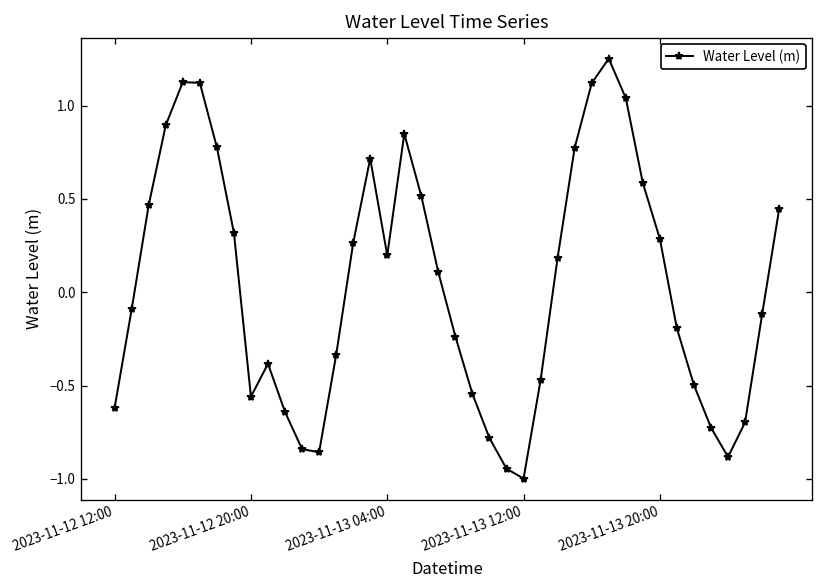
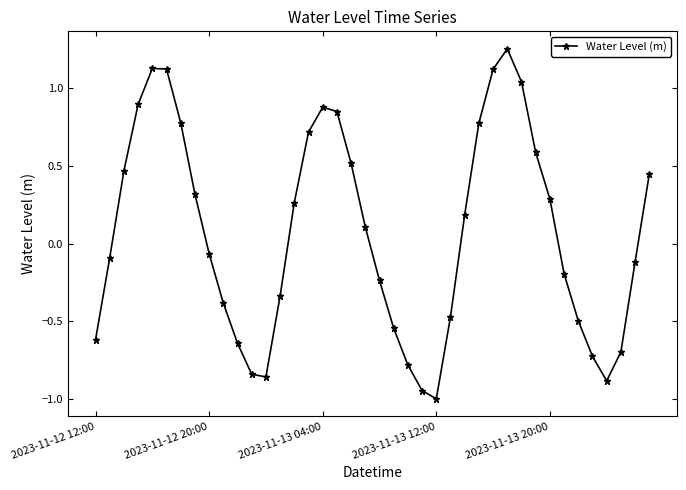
2023-11-12 20:00: -0.56 -> -0.06
2023-11-13 04:00: 0.20 -> 0.88
